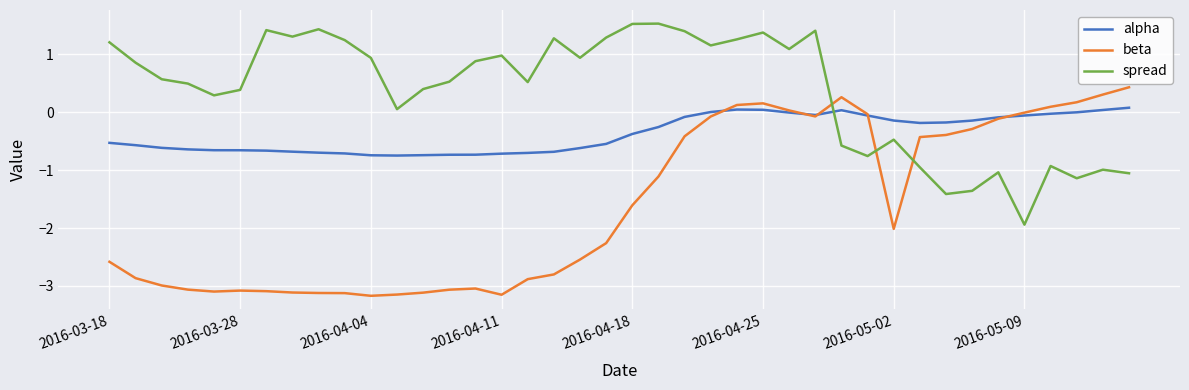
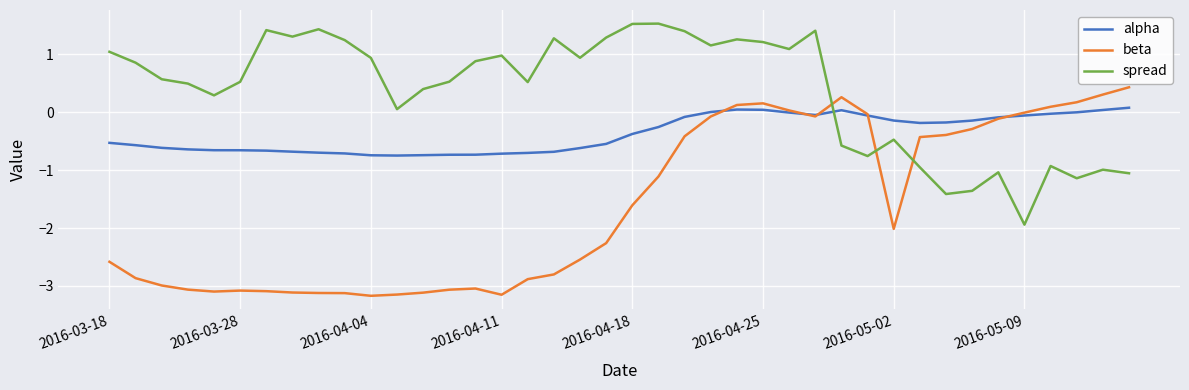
spread, 2016-03-18: 1.2 -> 1.0
spread, 2016-03-28: 0.4 -> 0.5
spread, 2016-04-25: 1.4 -> 1.2
